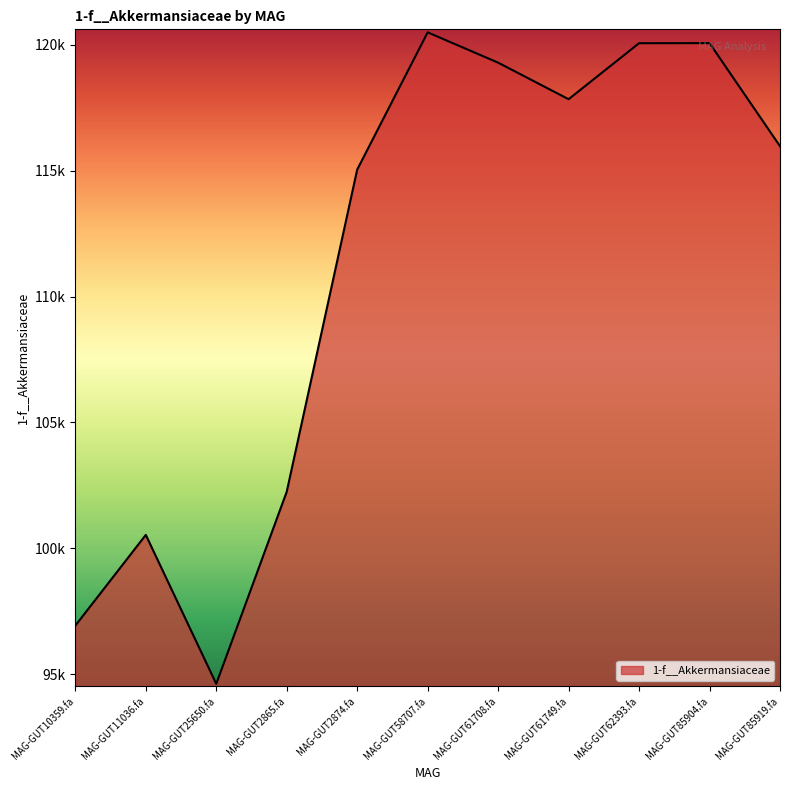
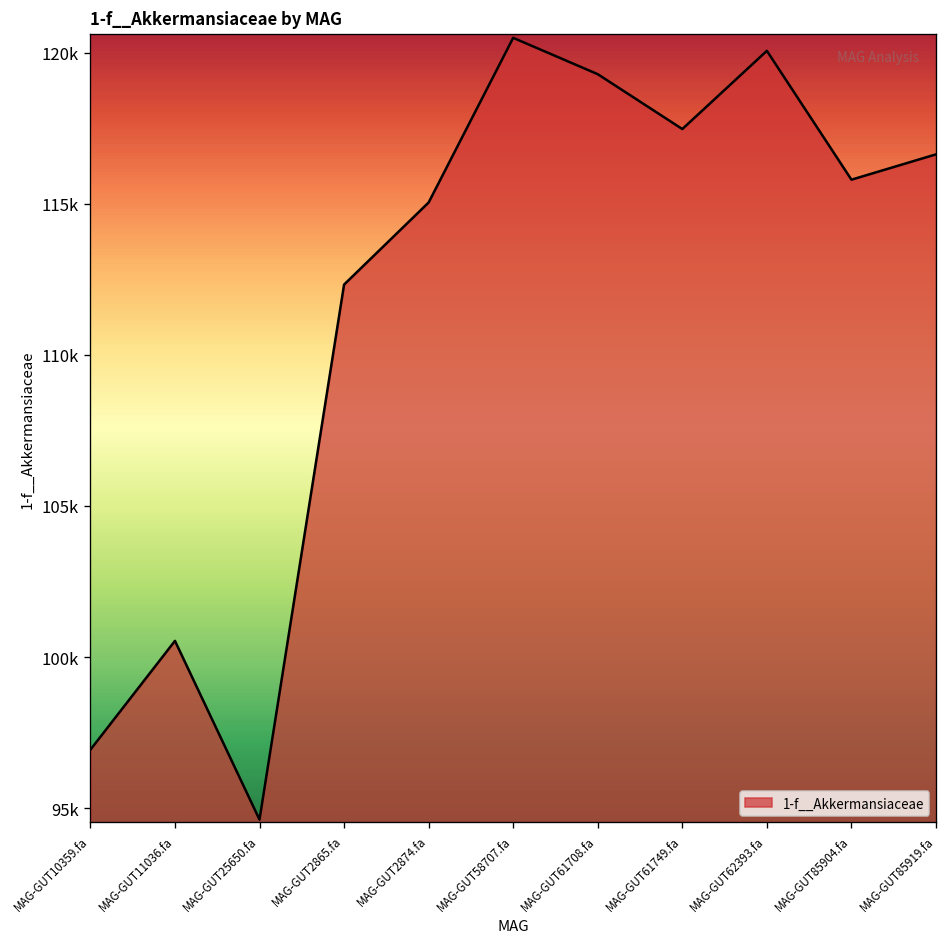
MAG-GUT2865.fa: 102300 -> 112300
MAG-GUT61749.fa: 117800 -> 117500
MAG-GUT85904.fa: 120100 -> 115800
MAG-GUT85919.fa: 116000 -> 116600
